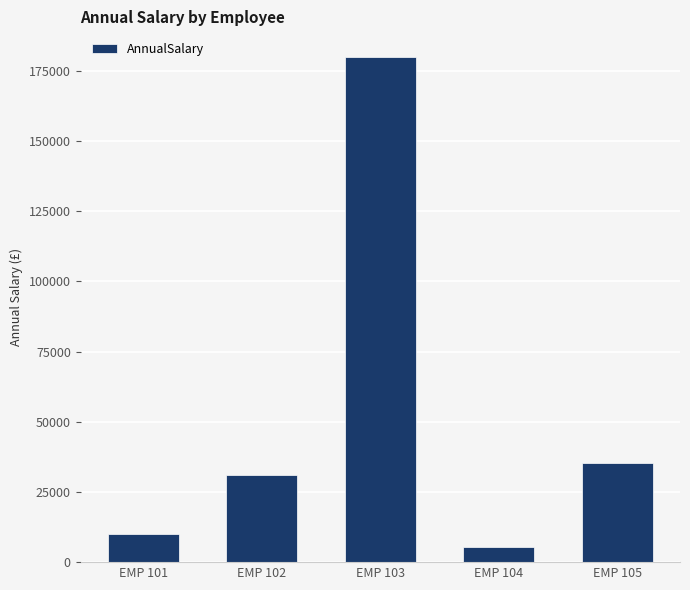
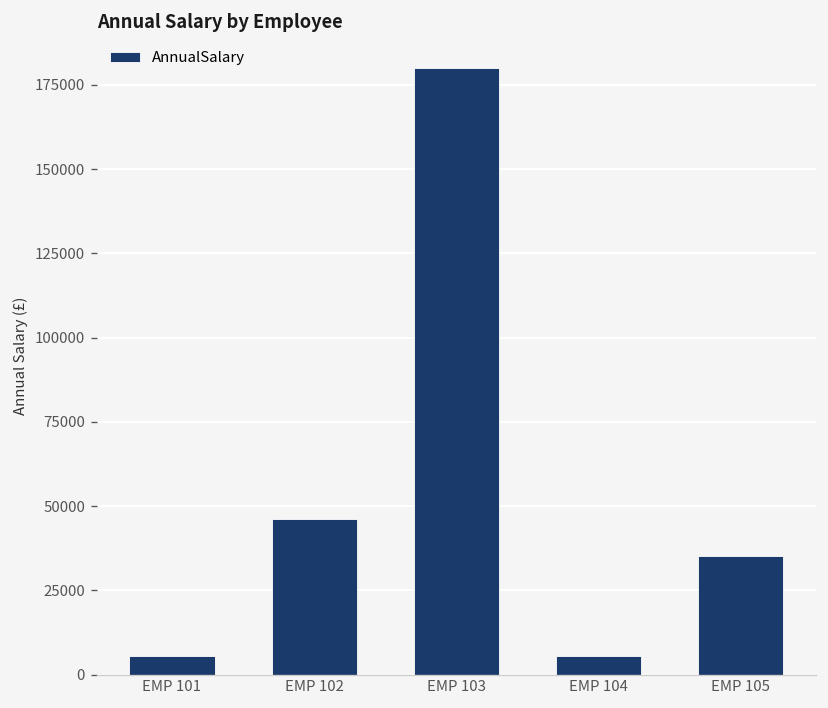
EMP 101: 10000 -> 5000
EMP 102: 31000 -> 46000
